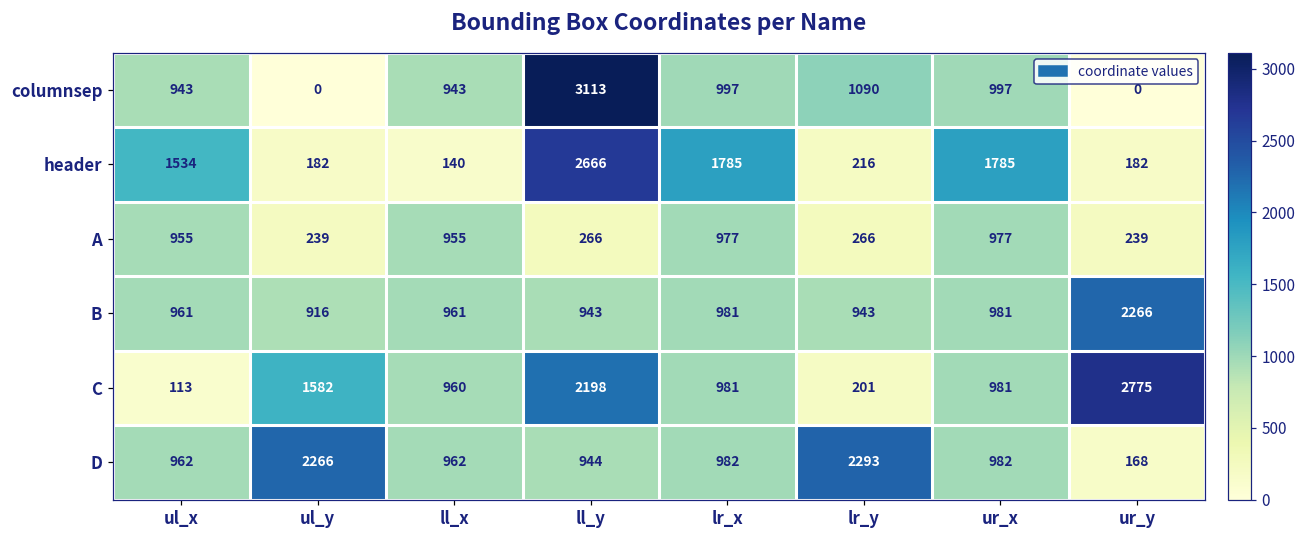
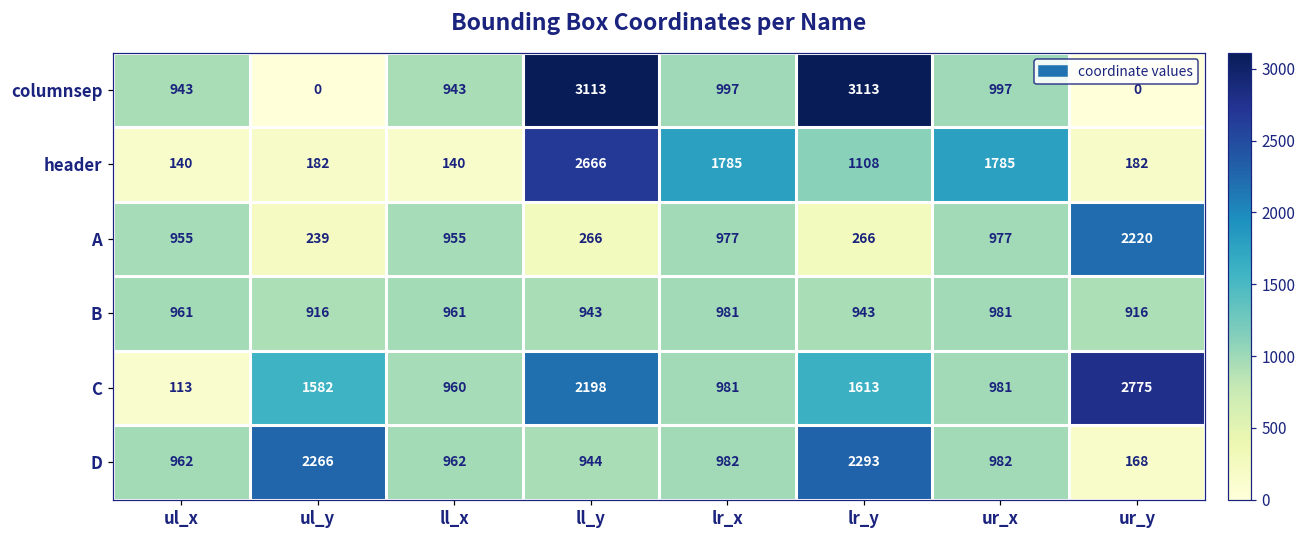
columnsep, lr_y: 1090 -> 3113
header, ul_x: 1534 -> 140
header, lr_y: 216 -> 1108
A, ur_y: 239 -> 2220
B, ur_y: 2266 -> 916
C, lr_y: 201 -> 1613
